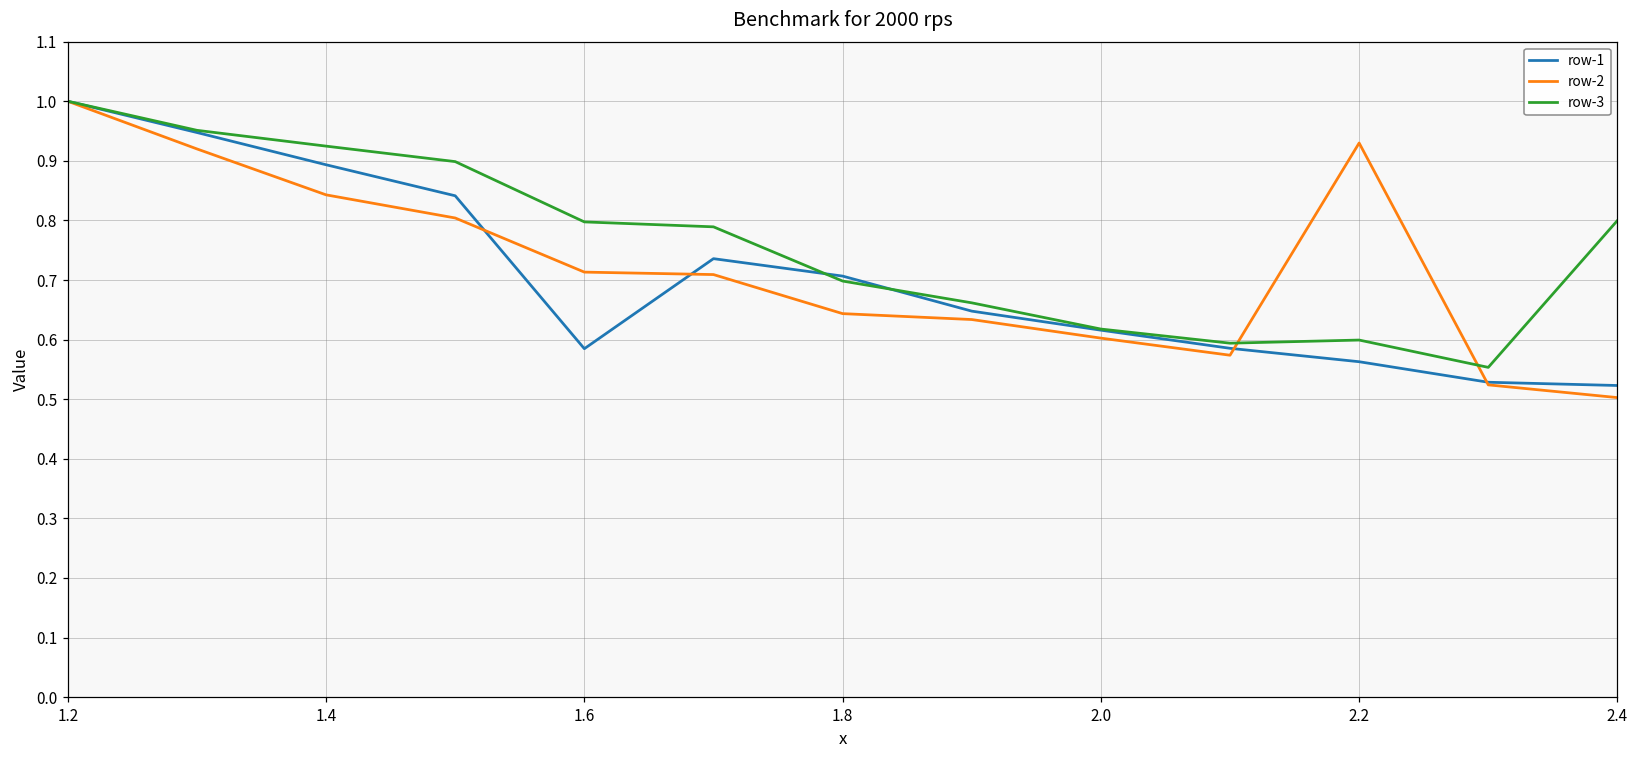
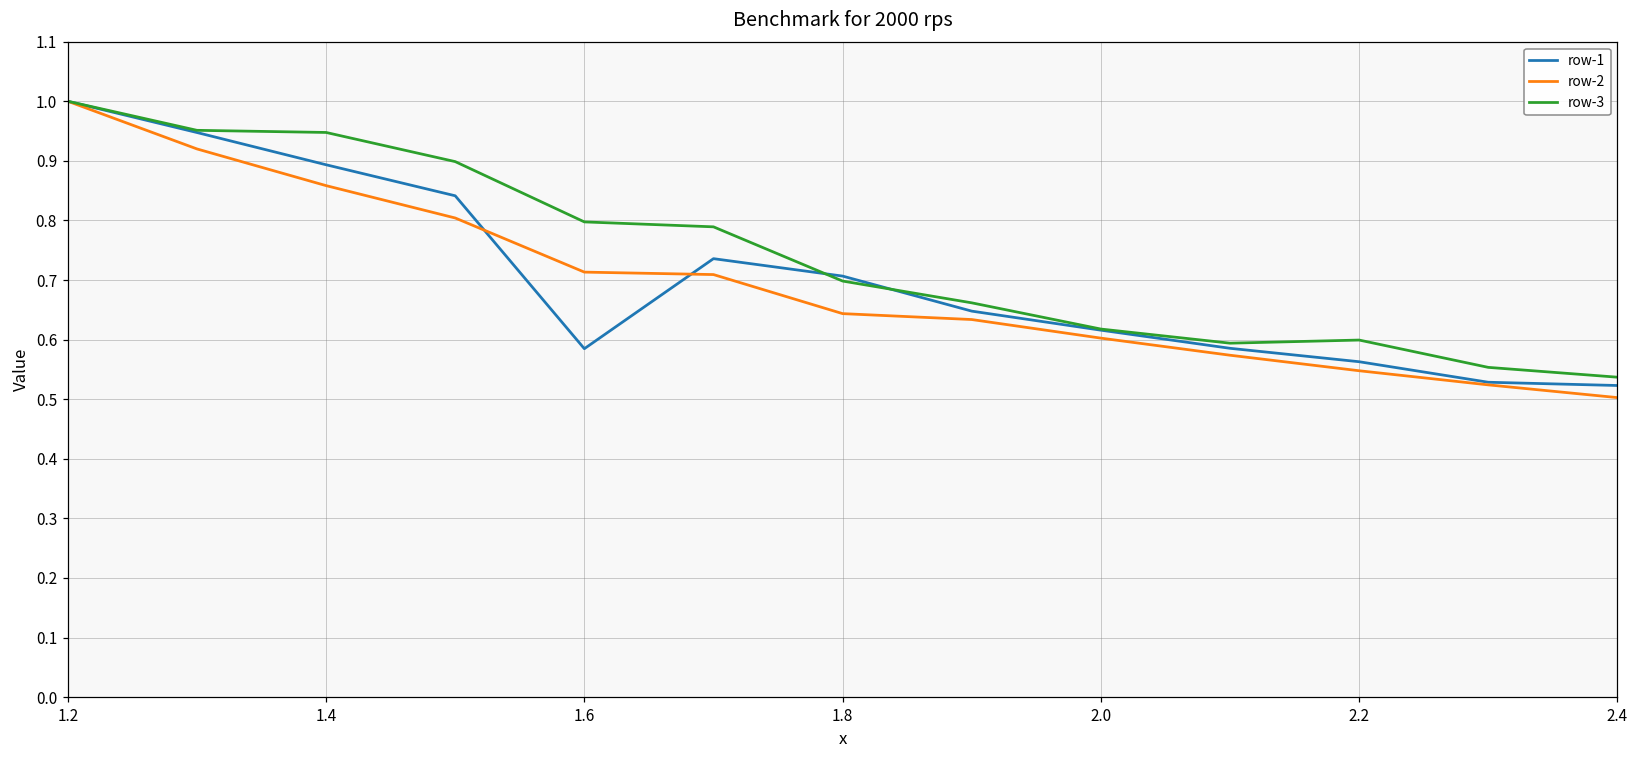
row-2, 1.4: 0.84 -> 0.86
row-3, 1.4: 0.92 -> 0.95
row-2, 2.2: 0.93 -> 0.55
row-3, 2.4: 0.80 -> 0.54
